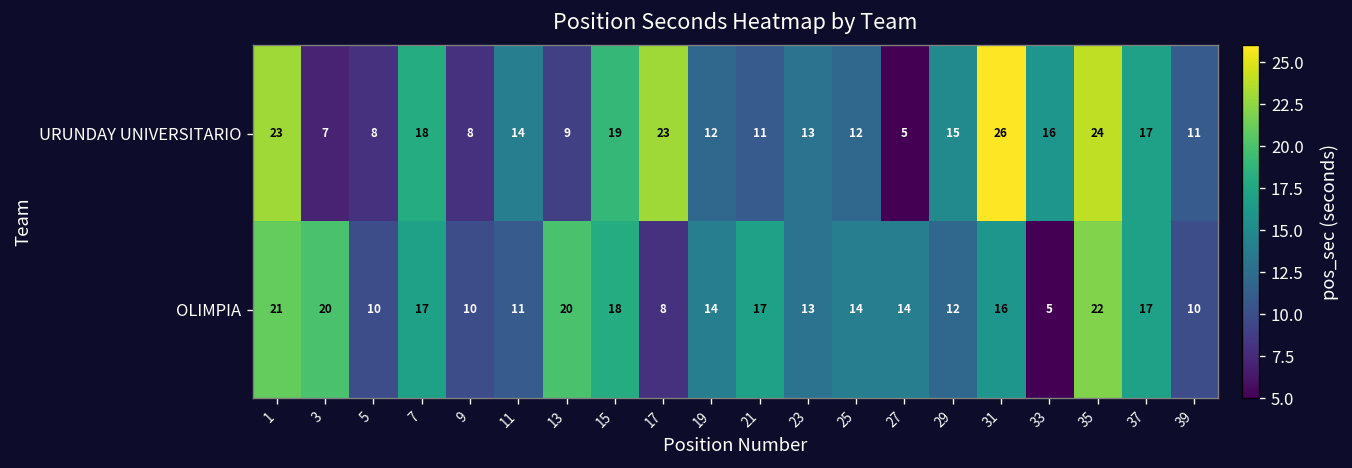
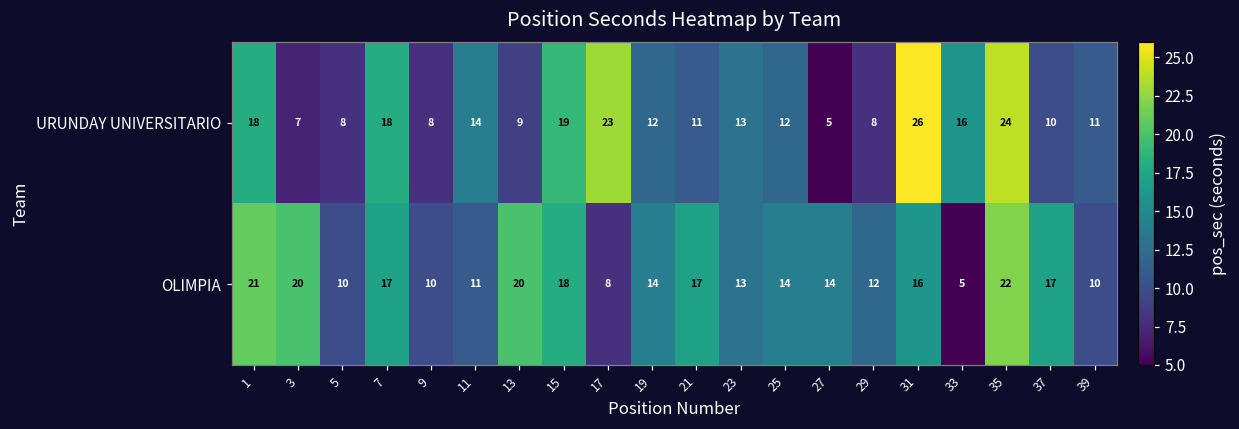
URUNDAY UNIVERSITARIO, 1: 23 -> 18
URUNDAY UNIVERSITARIO, 29: 15 -> 8
URUNDAY UNIVERSITARIO, 37: 17 -> 10
